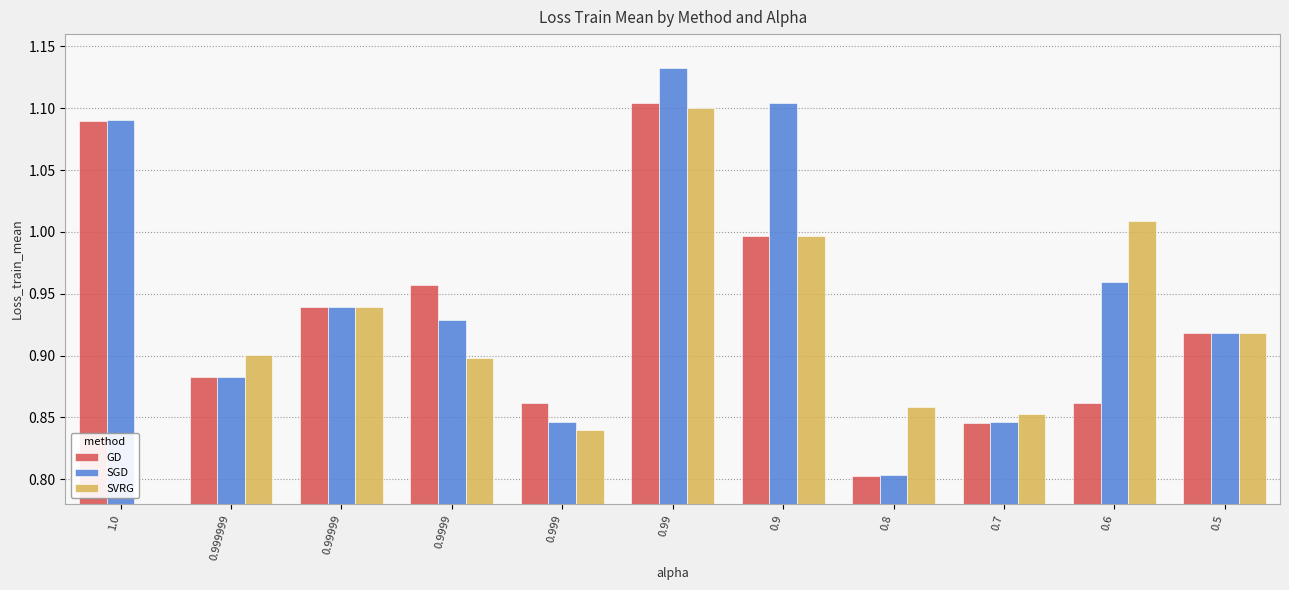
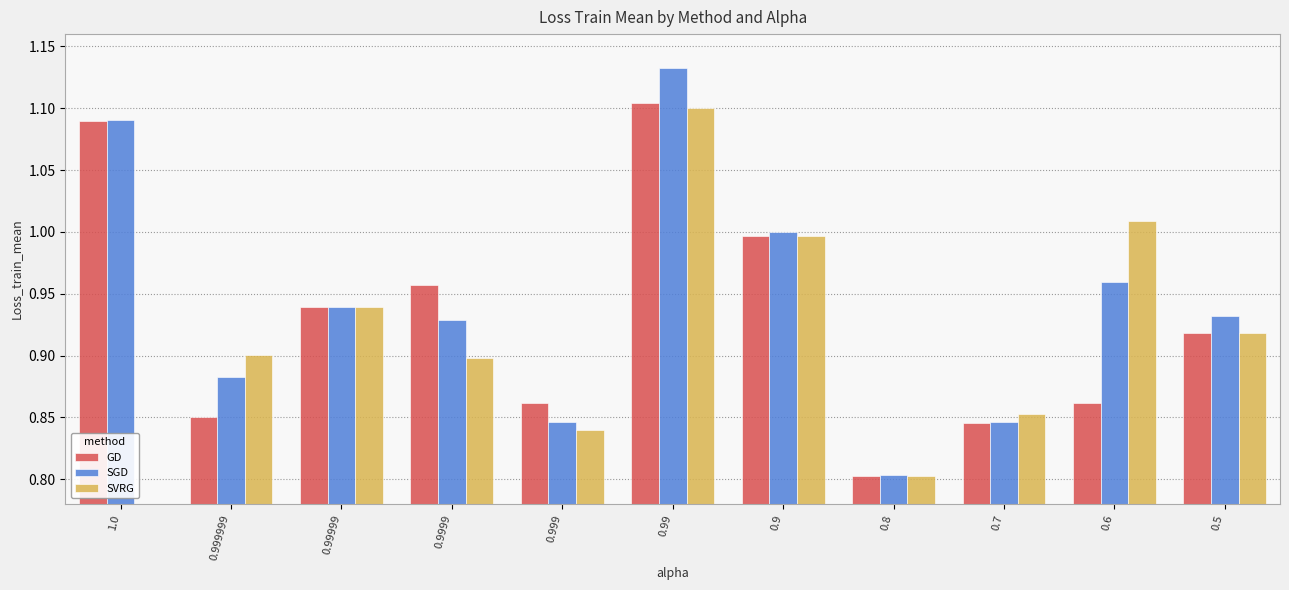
GD, 0.999999: 0.882 -> 0.851
SGD, 0.9: 1.104 -> 1.000
SVRG, 0.8: 0.859 -> 0.803
SGD, 0.5: 0.919 -> 0.932
